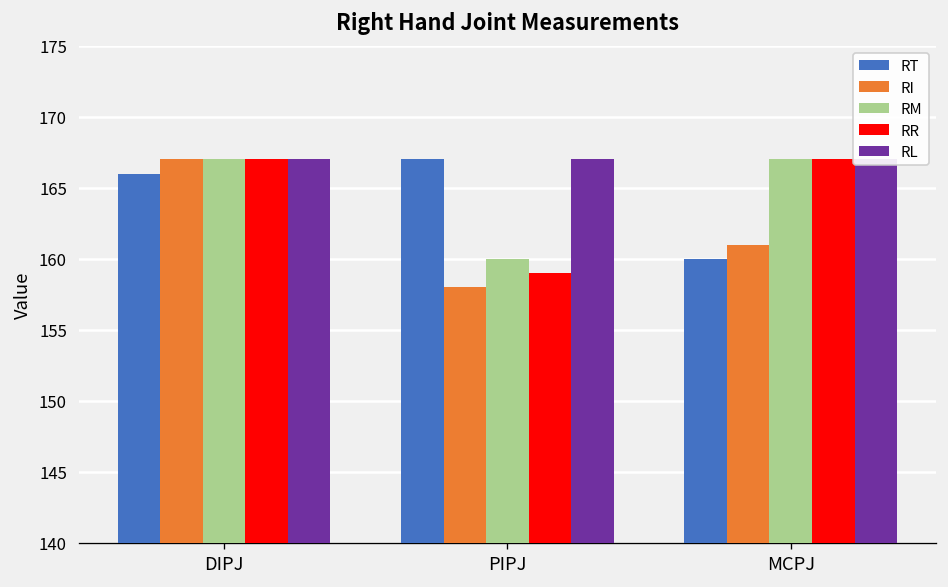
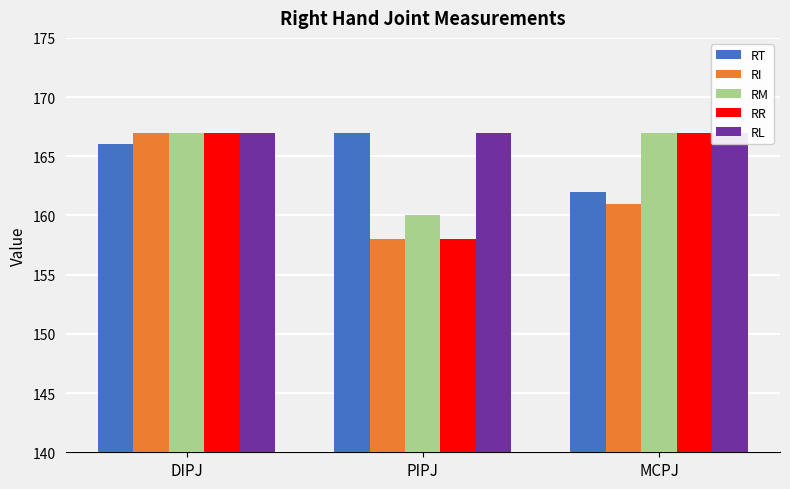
RR, PIPJ: 159 -> 158
RT, MCPJ: 160 -> 162
